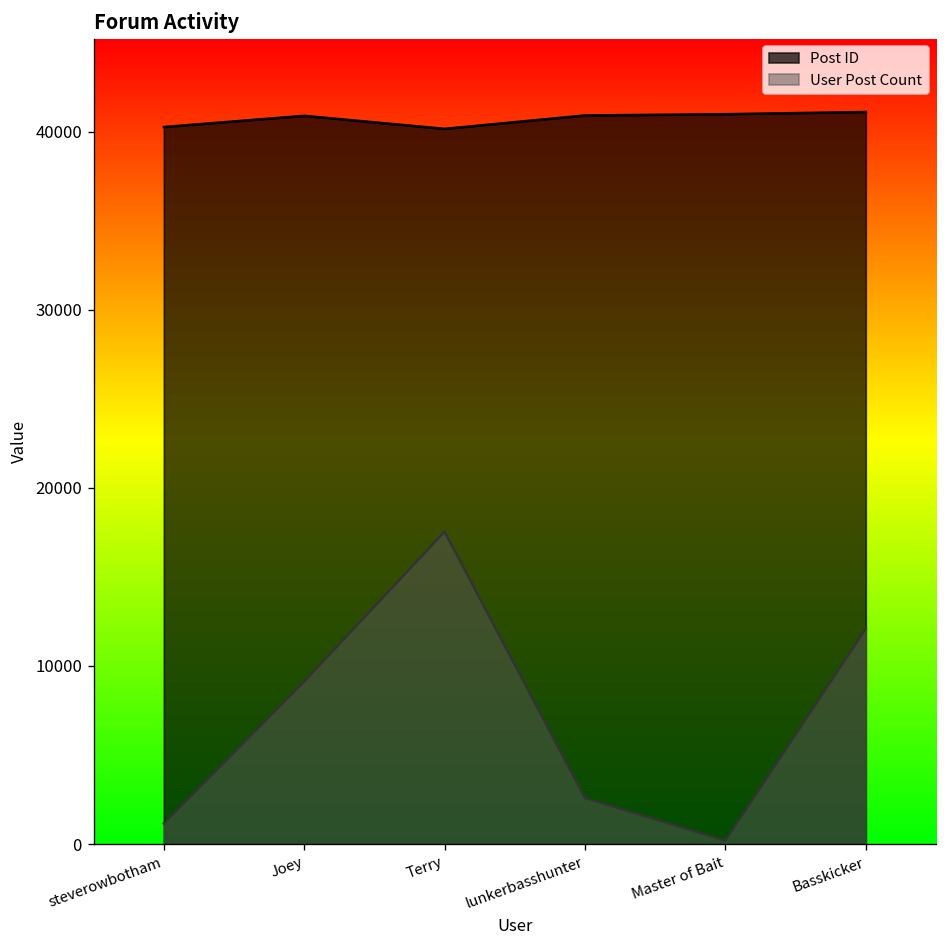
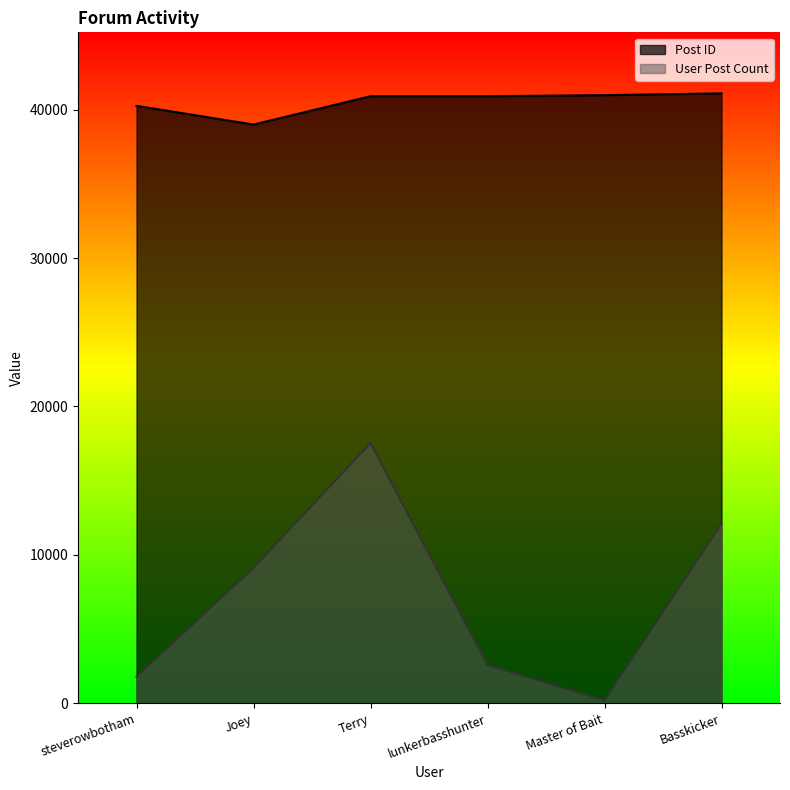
User Post Count, steverowbotham: 1200 -> 1800
Post ID, Joey: 40900 -> 39000
Post ID, Terry: 40200 -> 40900
